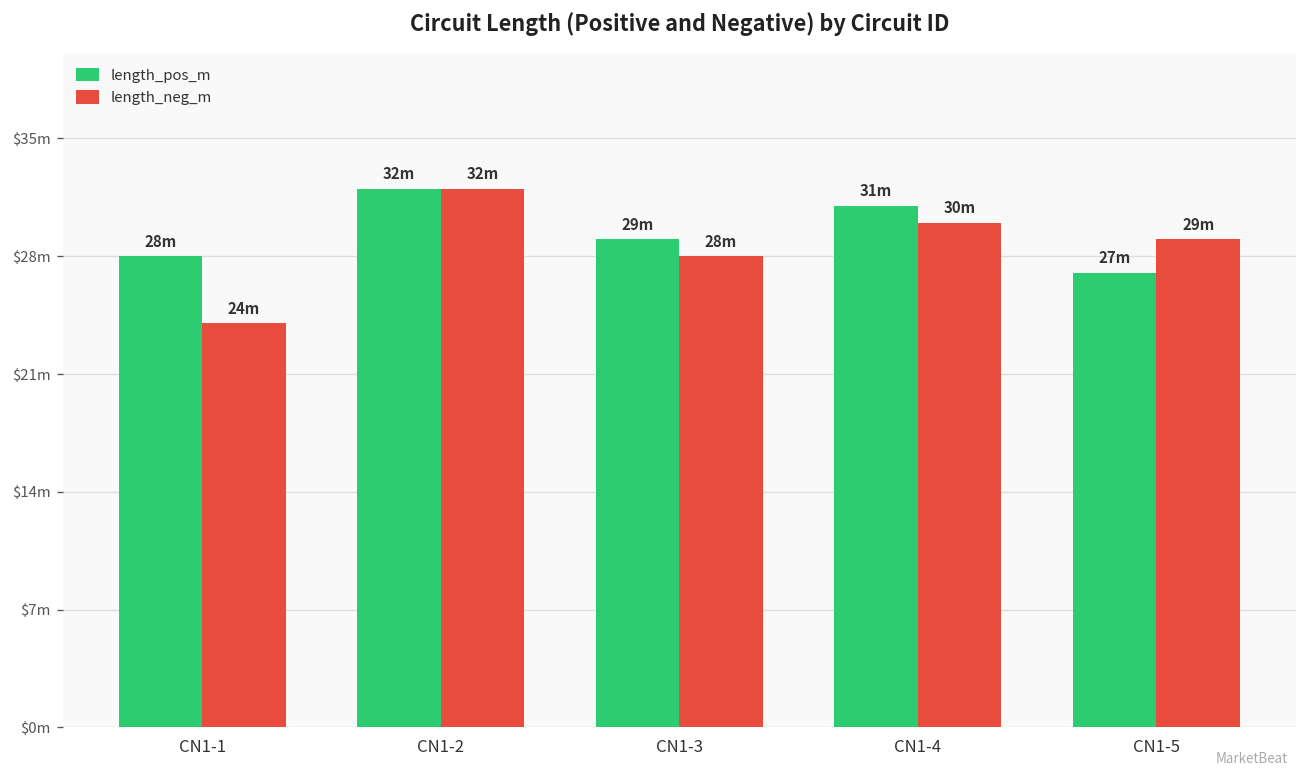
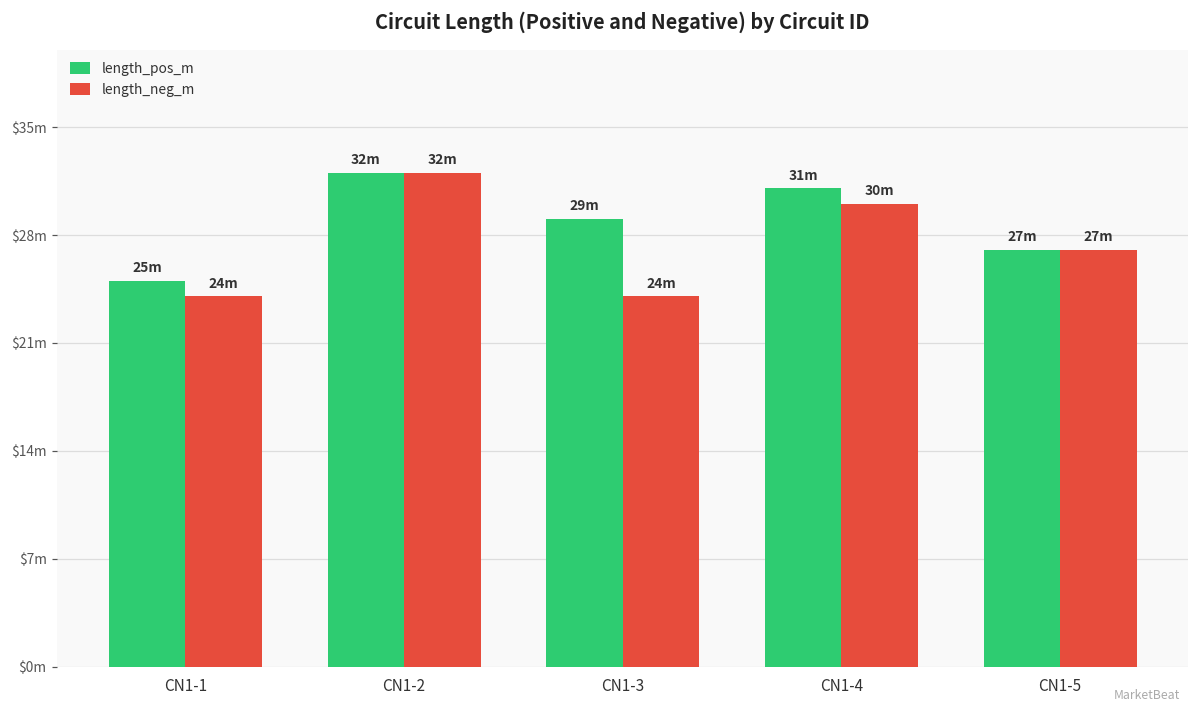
length_pos_m, CN1-1: 28m -> 25m
length_neg_m, CN1-3: 28m -> 24m
length_neg_m, CN1-5: 29m -> 27m
